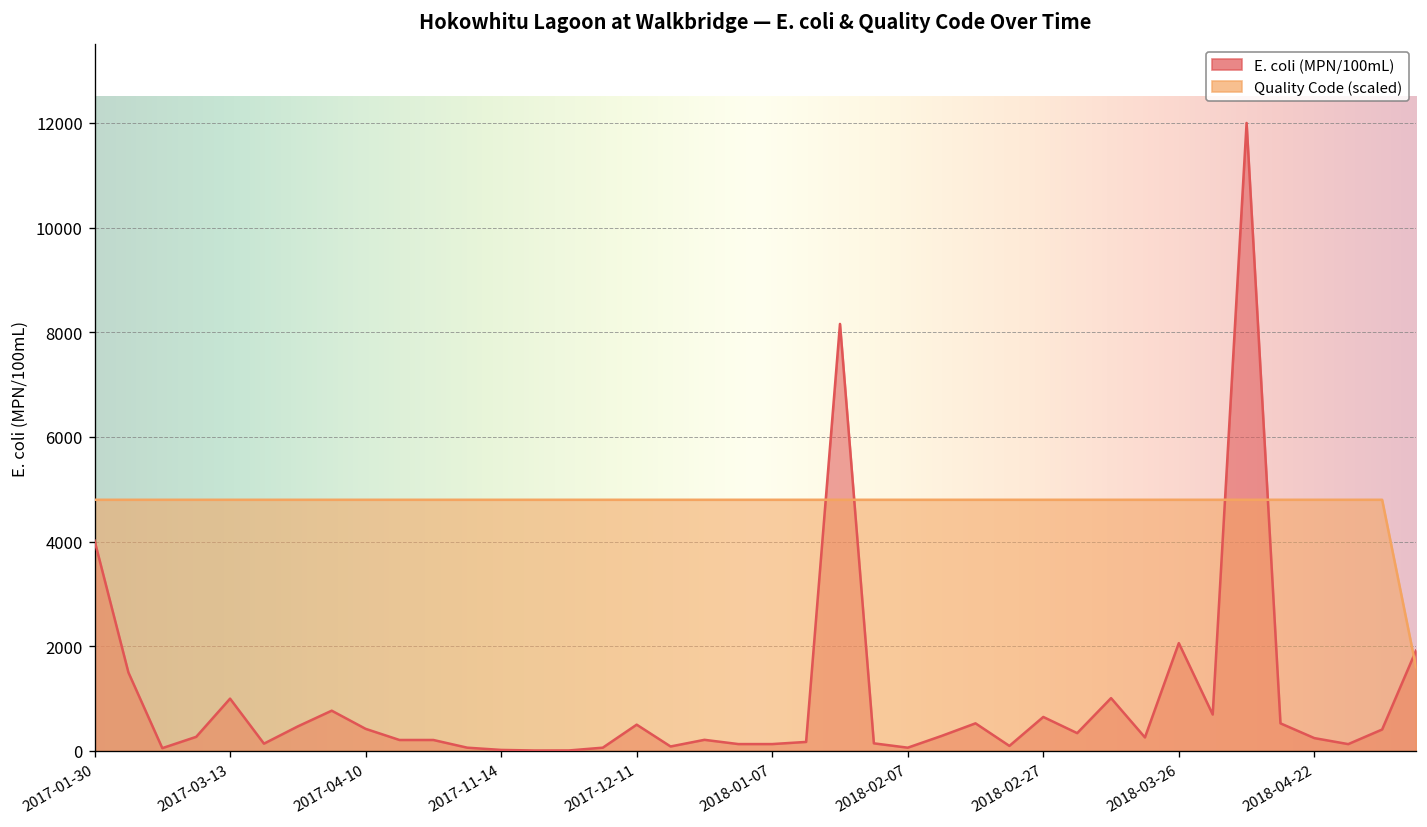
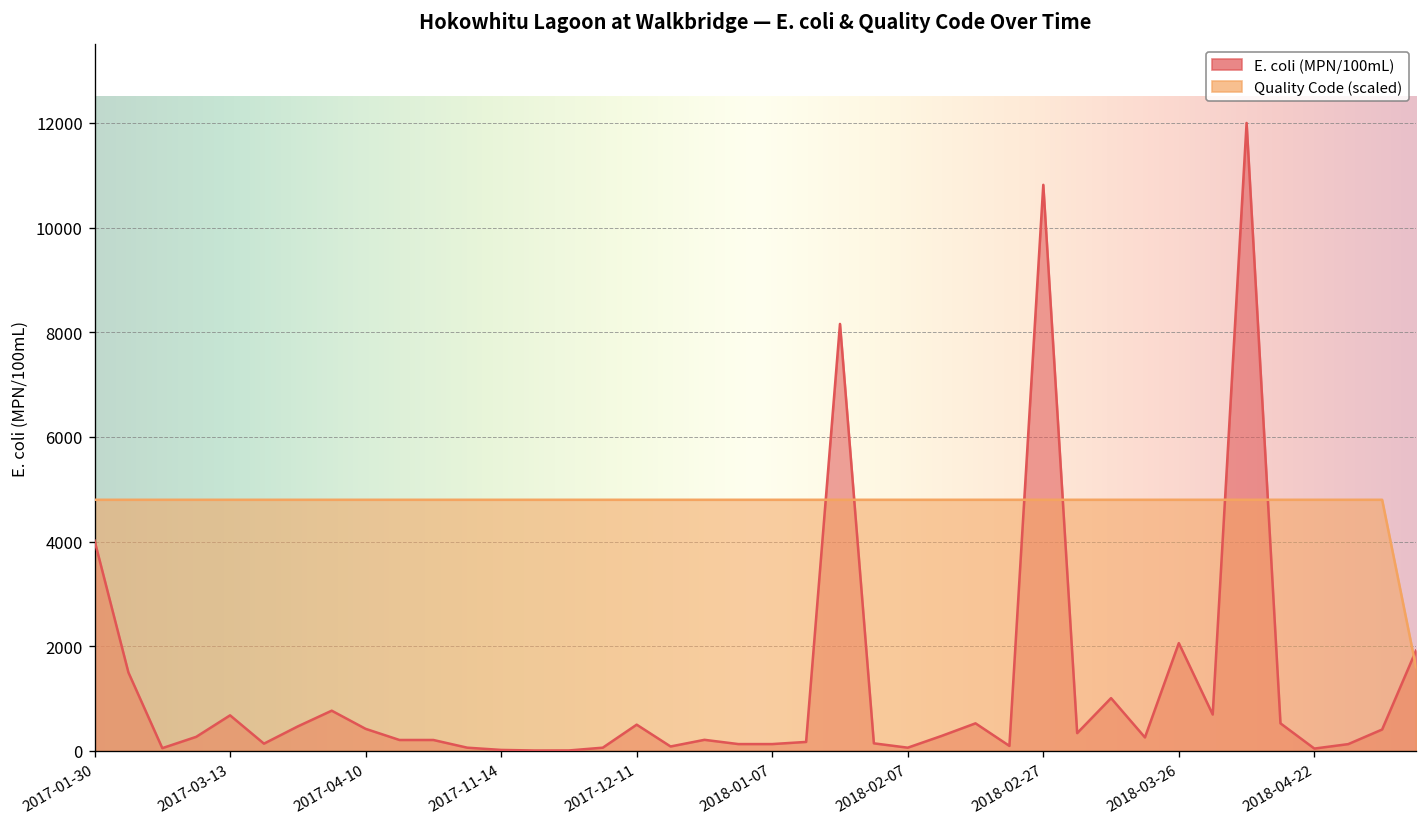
E. coli (MPN/100mL), 2017-03-13: 1000 -> 700
E. coli (MPN/100mL), 2018-02-27: 700 -> 10800
E. coli (MPN/100mL), 2018-04-22: 200 -> 0
